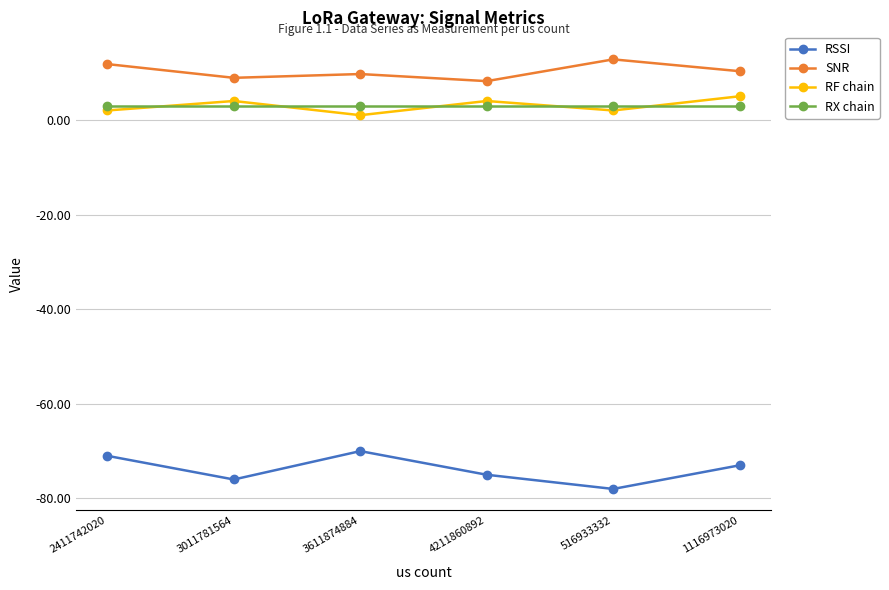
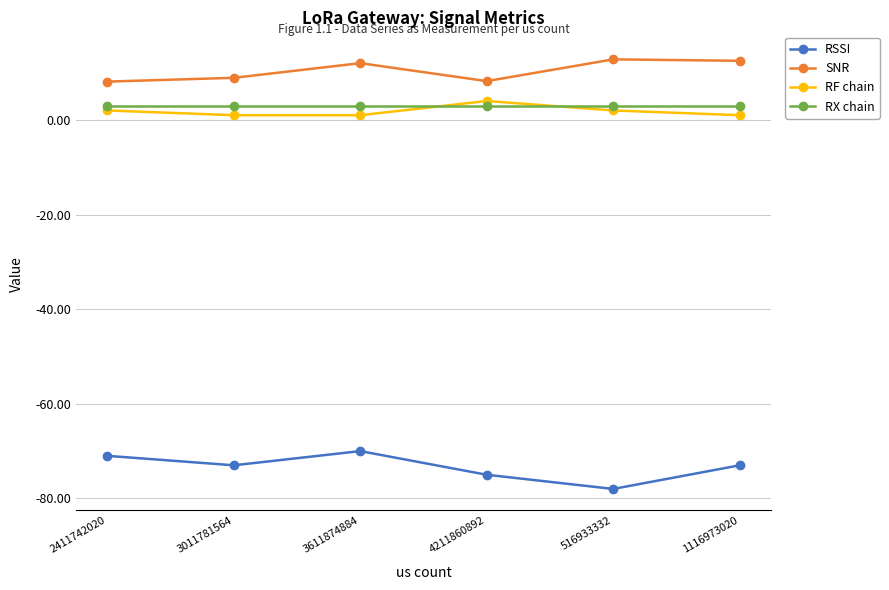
SNR, 2411742020: 12 -> 8
RSSI, 3011781564: -76 -> -73
RF chain, 3011781564: 4 -> 1
SNR, 3611874884: 10 -> 12
SNR, 1116973020: 10 -> 13
RF chain, 1116973020: 5 -> 1
